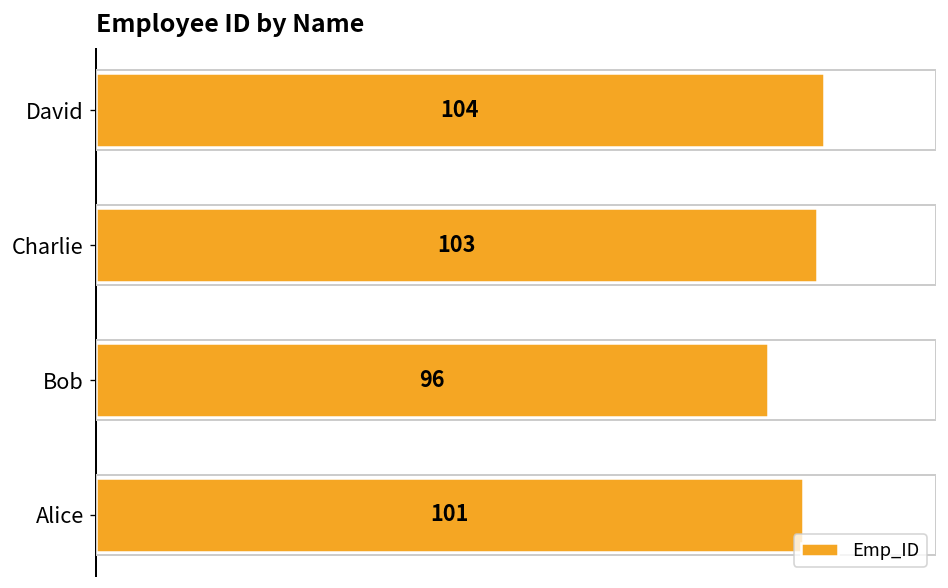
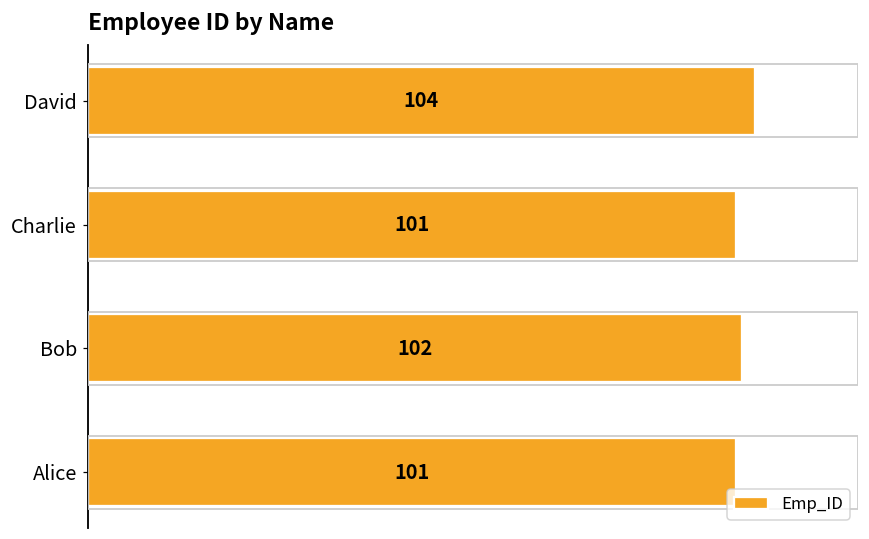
Charlie: 103 -> 101
Bob: 96 -> 102
